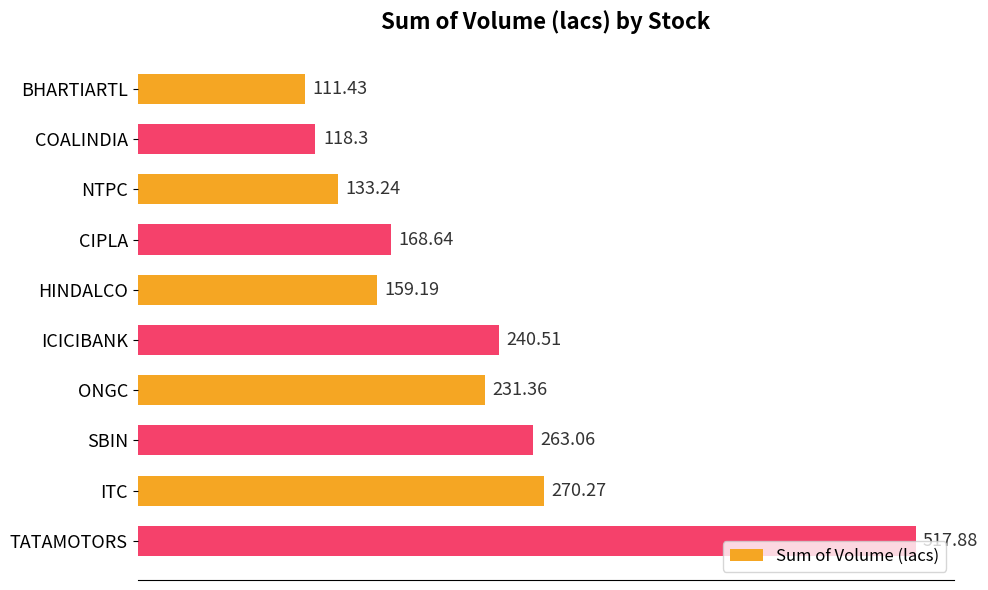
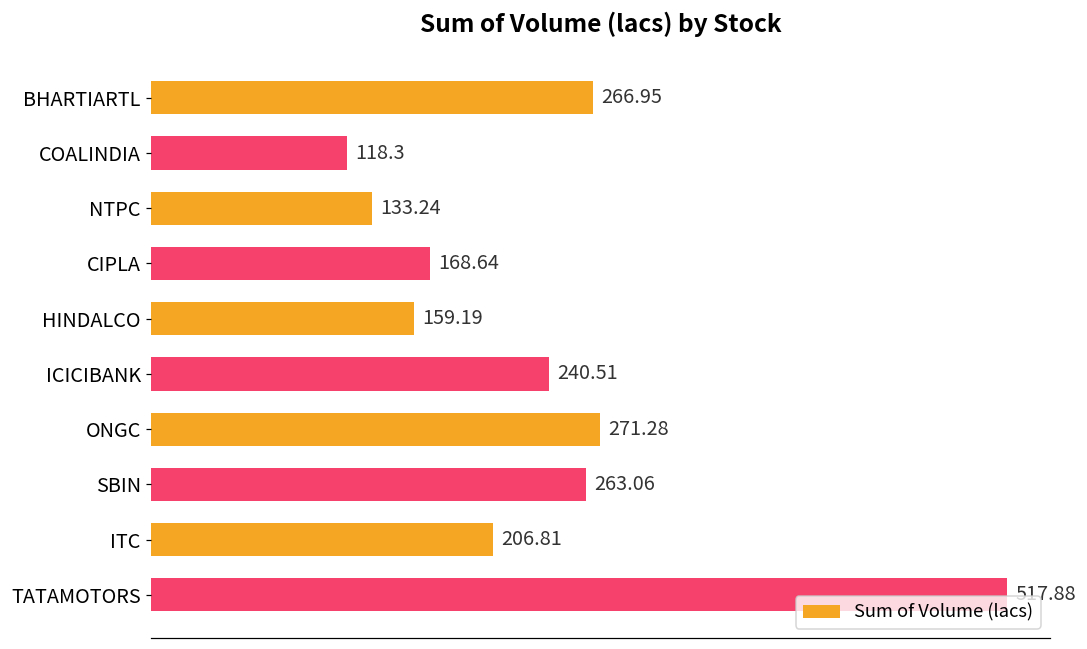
BHARTIARTL: 111.43 -> 266.95
ONGC: 231.36 -> 271.28
ITC: 270.27 -> 206.81
